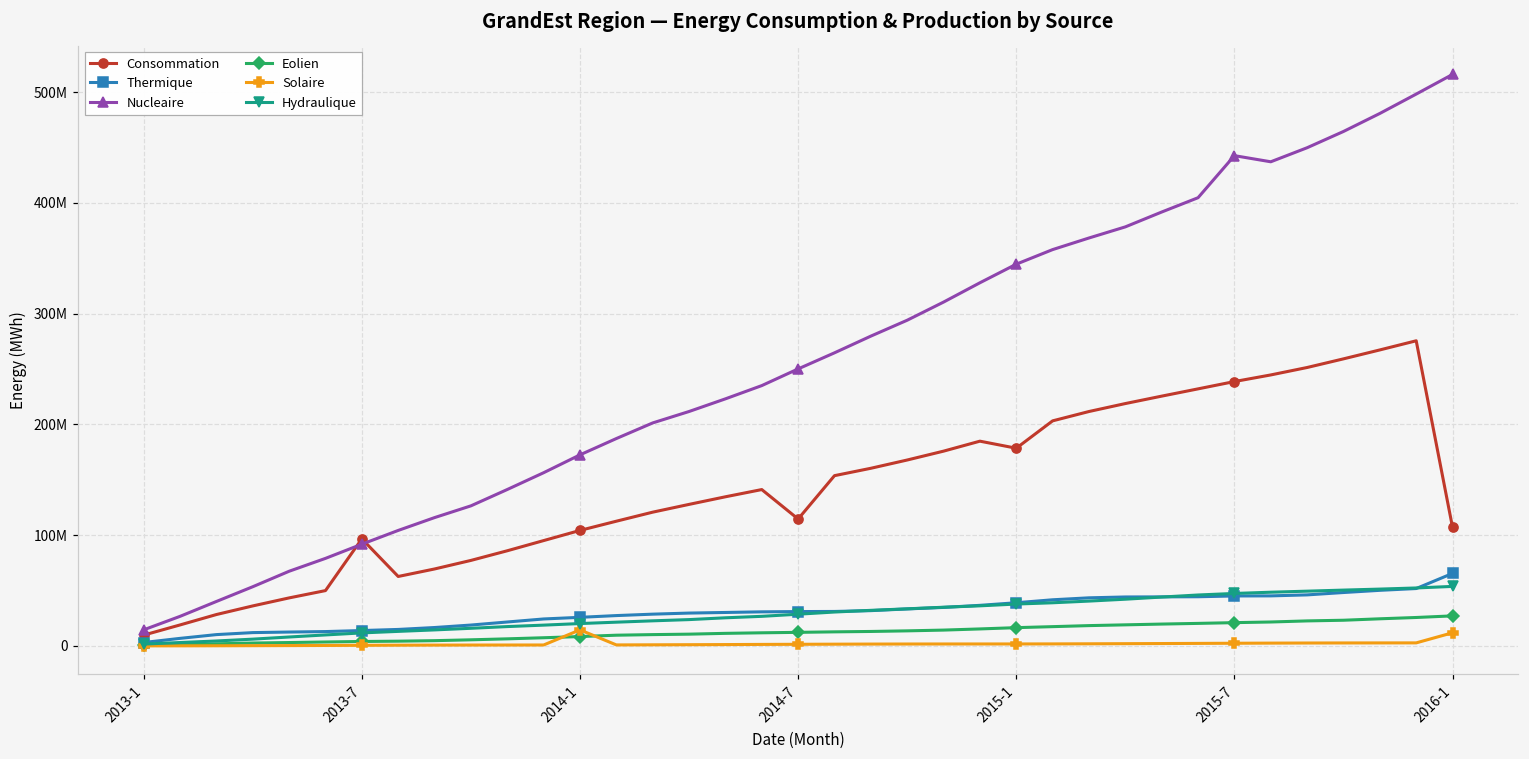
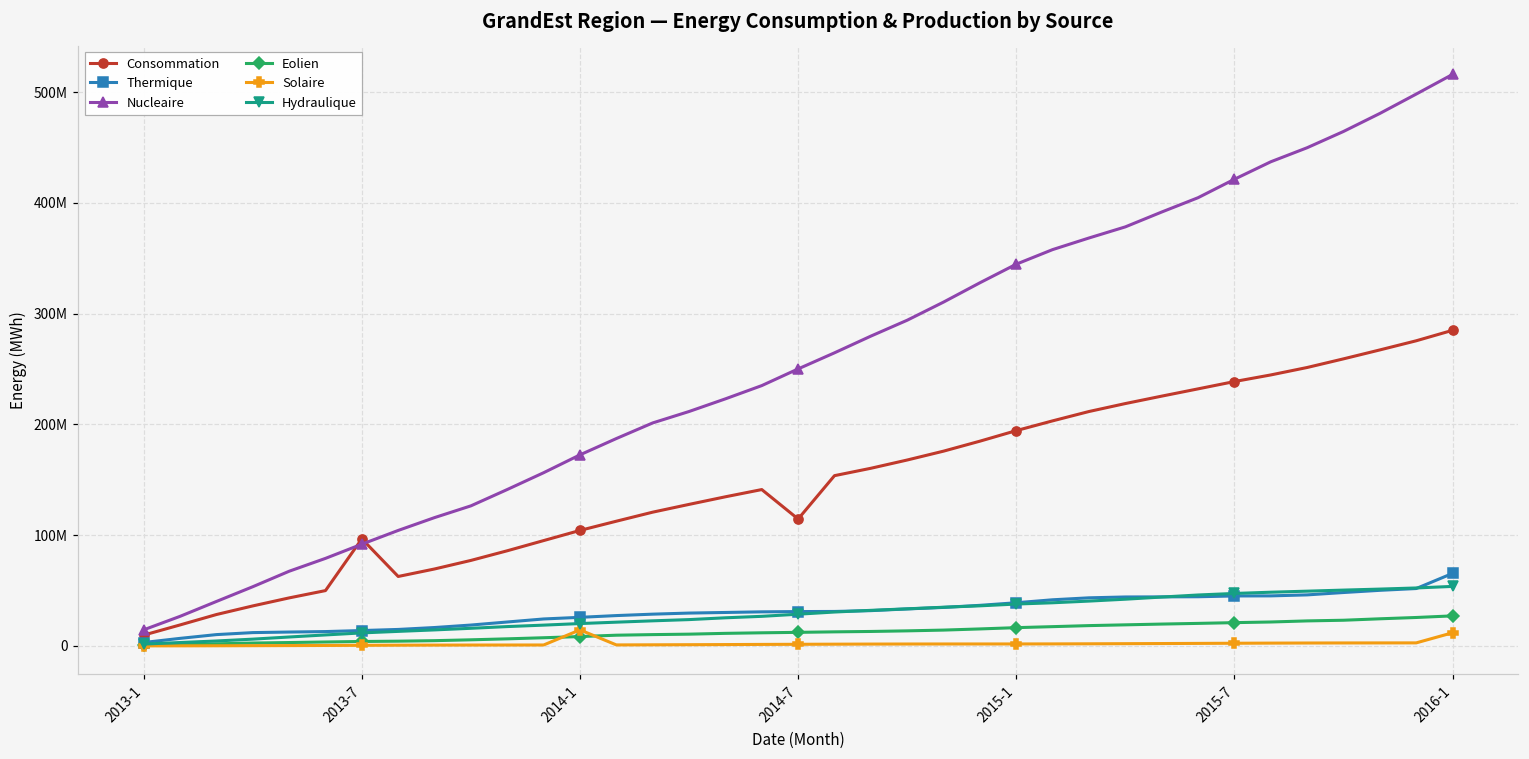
Consommation, 2015-1: 178000000 -> 194000000
Nucleaire, 2015-7: 443000000 -> 421000000
Consommation, 2016-1: 107000000 -> 285000000
